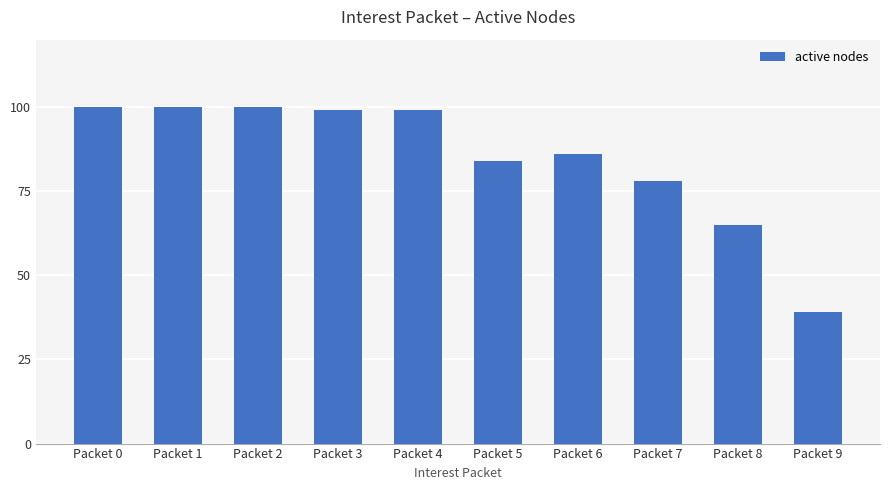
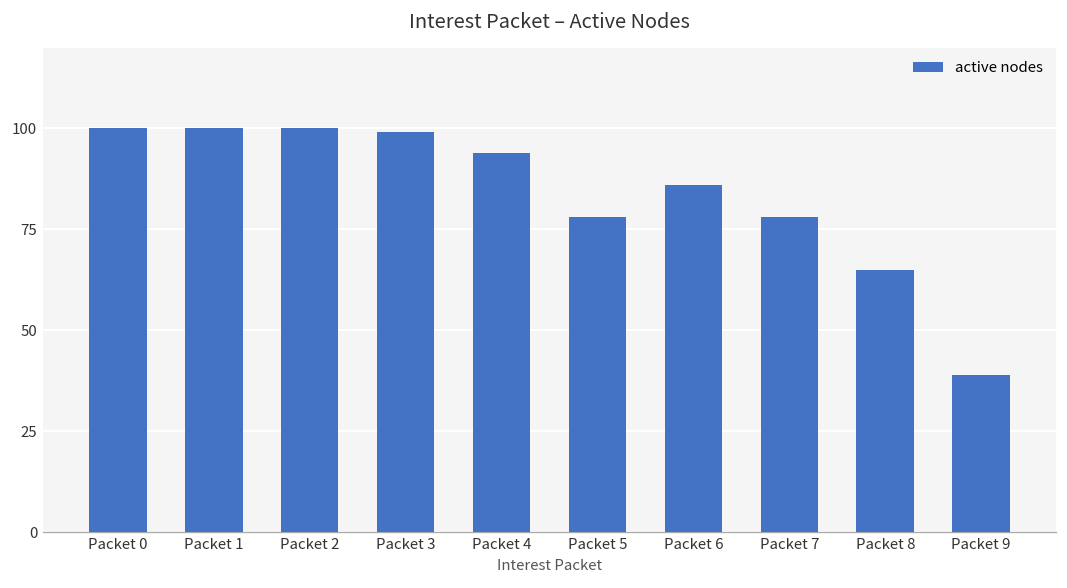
Packet 4: 99 -> 94
Packet 5: 84 -> 78
